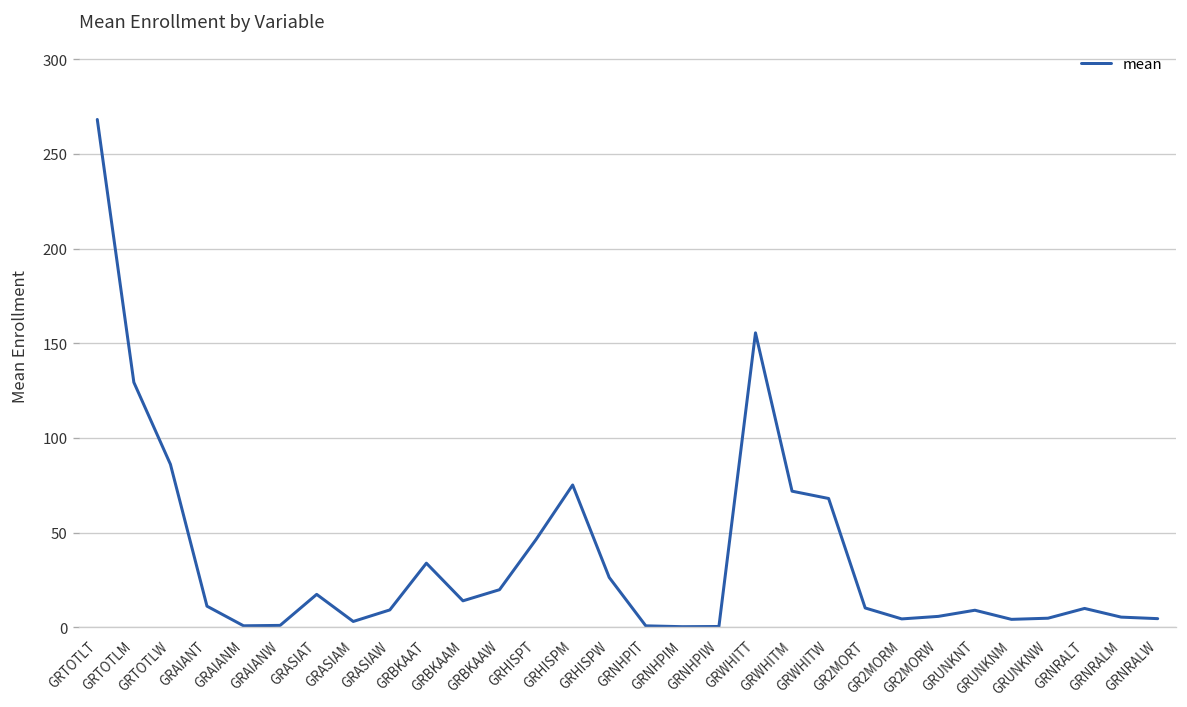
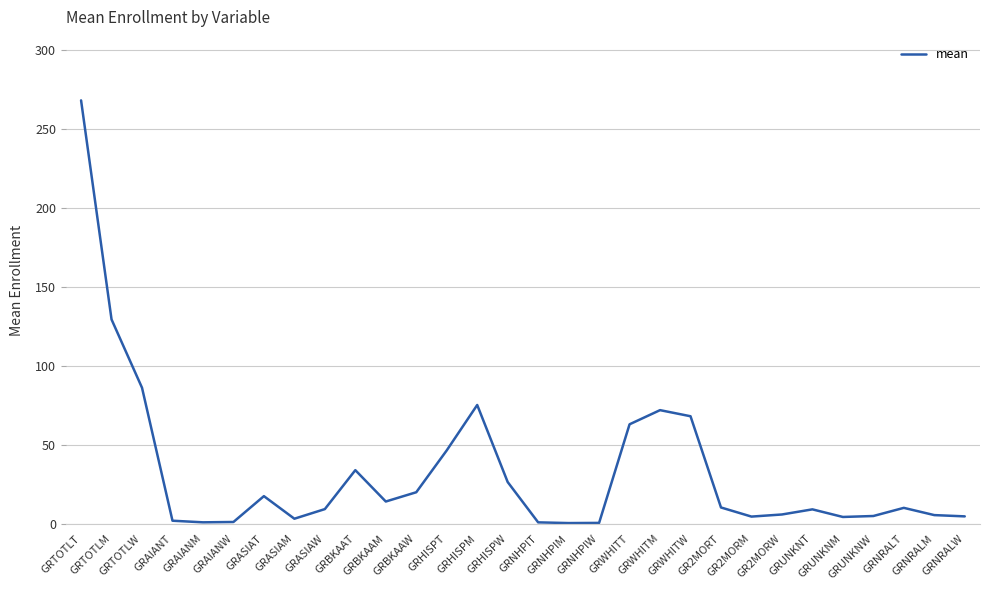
GRAIANT: 11 -> 2
GRWHITT: 156 -> 63
